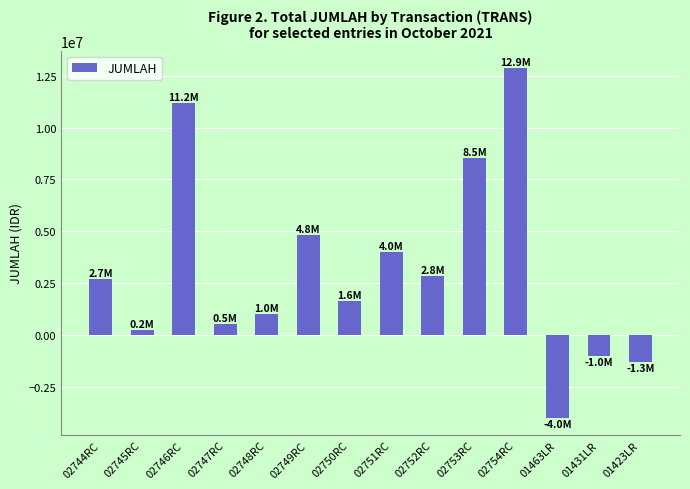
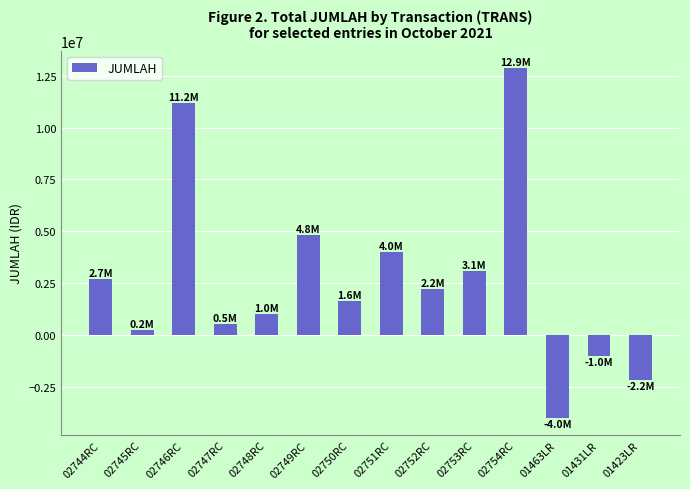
02752RC: 2.8M -> 2.2M
02753RC: 8.5M -> 3.1M
01423LR: -1.3M -> -2.2M
